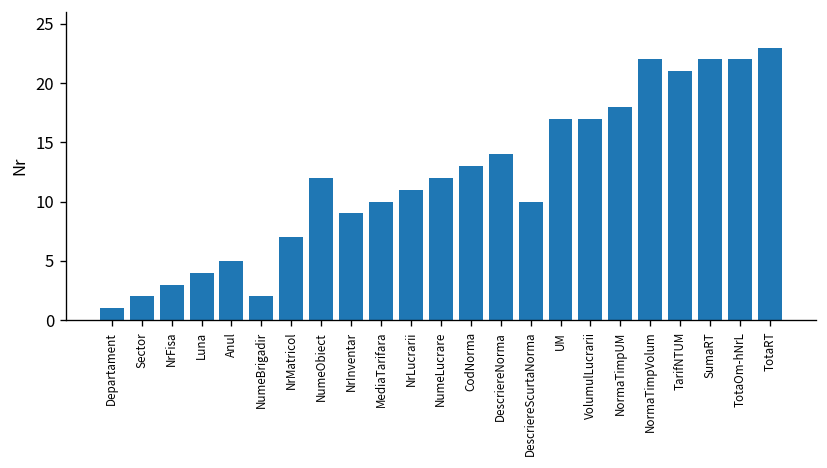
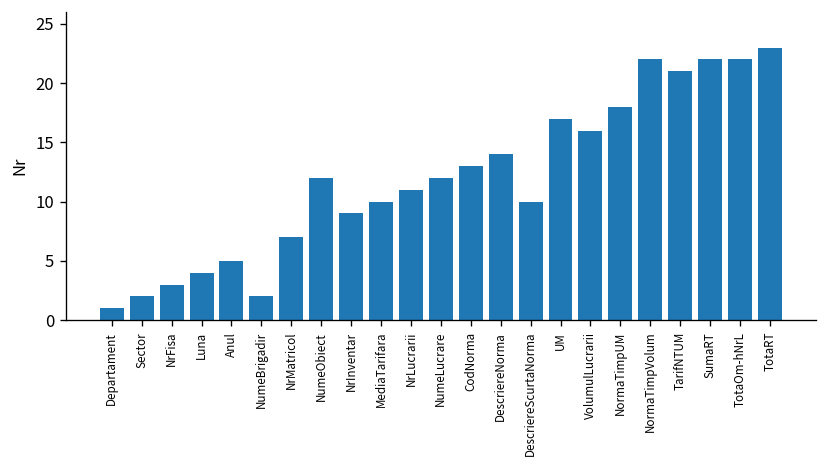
VolumulLucrarii: 17 -> 16
